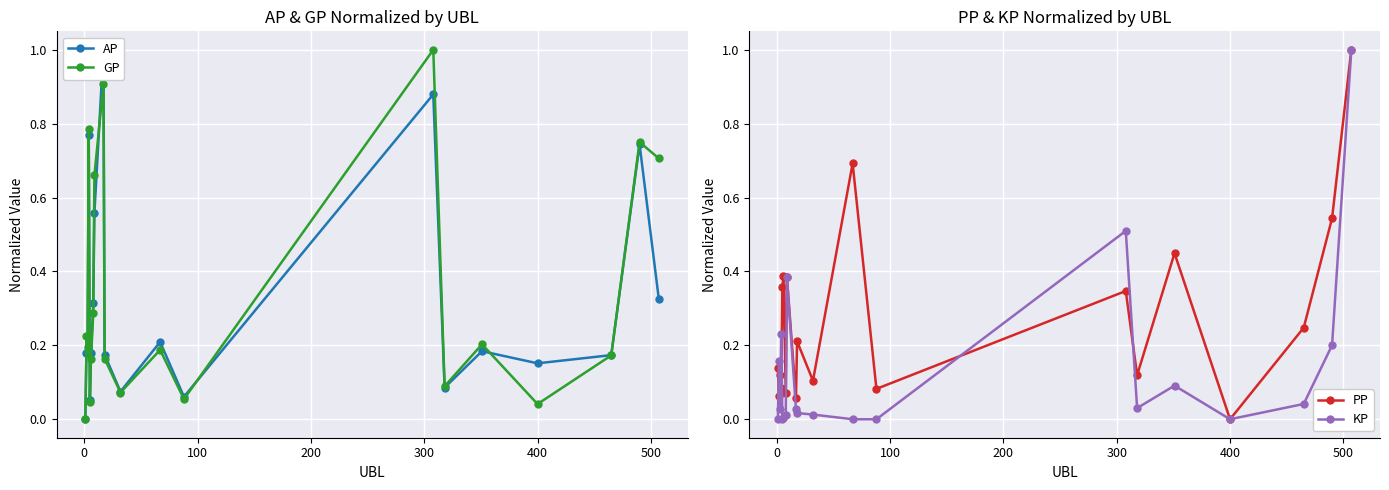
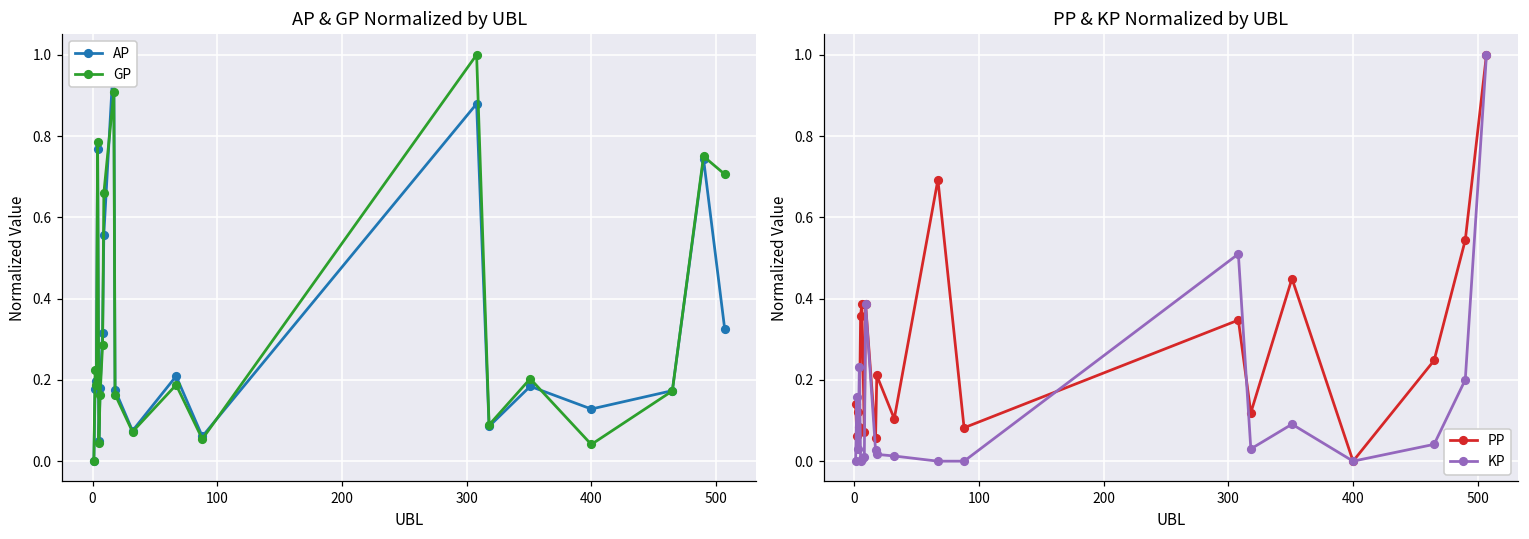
AP & GP Normalized by UBL, AP, 400: 0.15 -> 0.13
